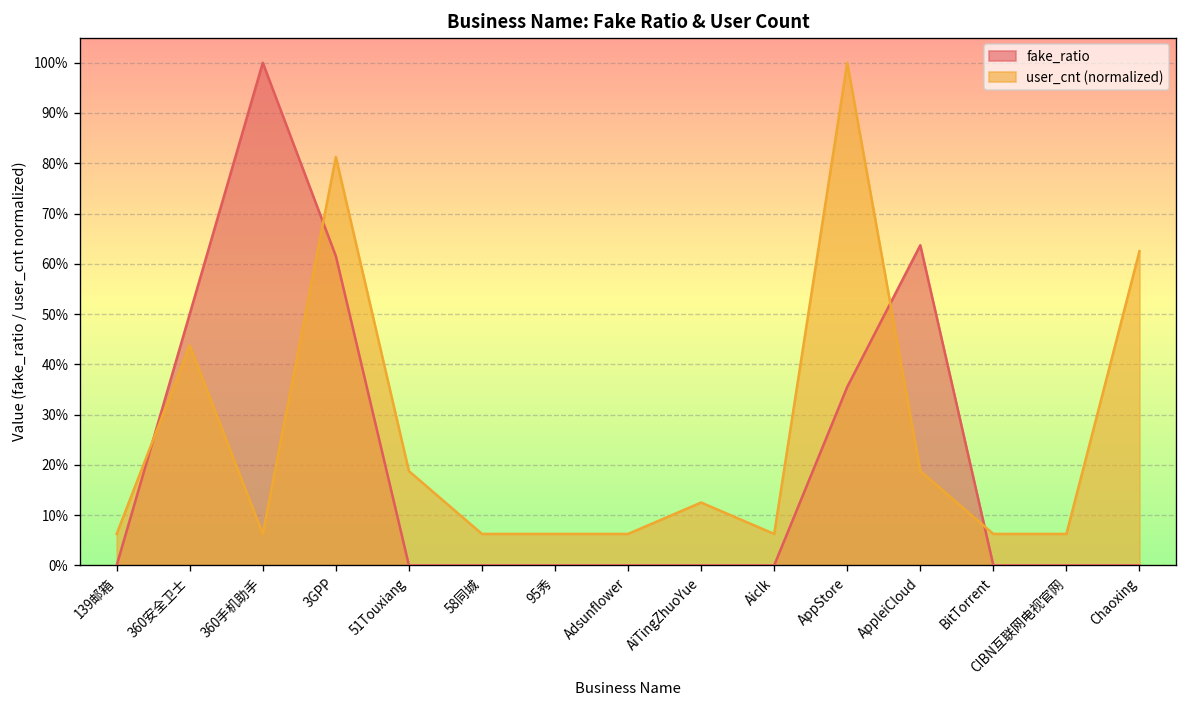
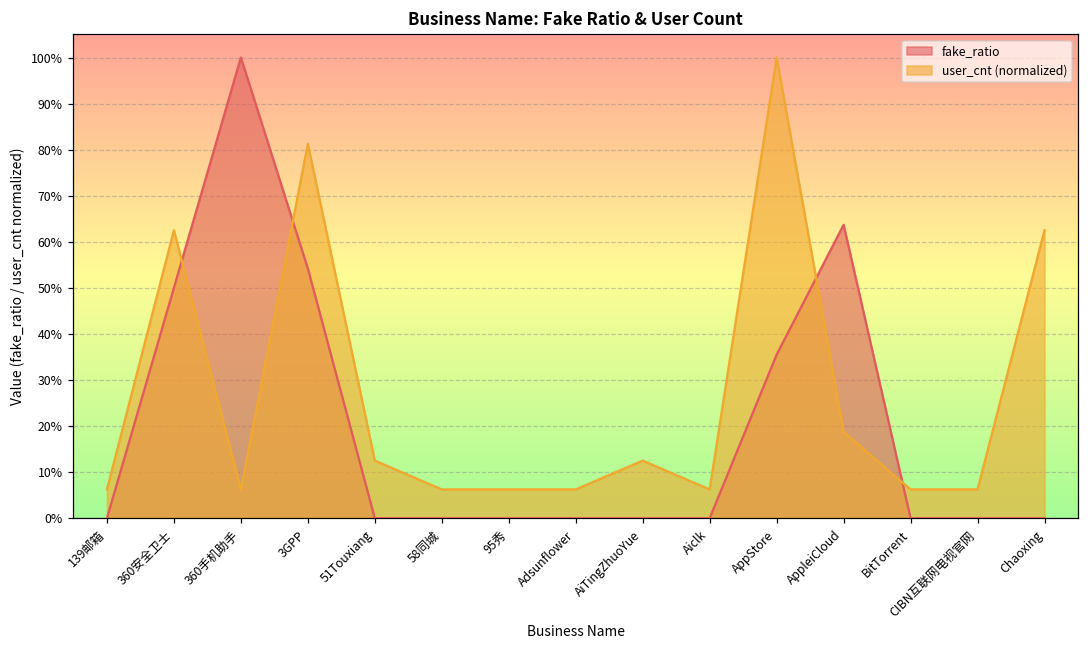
user_cnt (normalized), 360安全卫士: 44% -> 63%
fake_ratio, 3GPP: 62% -> 54%
user_cnt (normalized), 51Touxiang: 19% -> 13%
